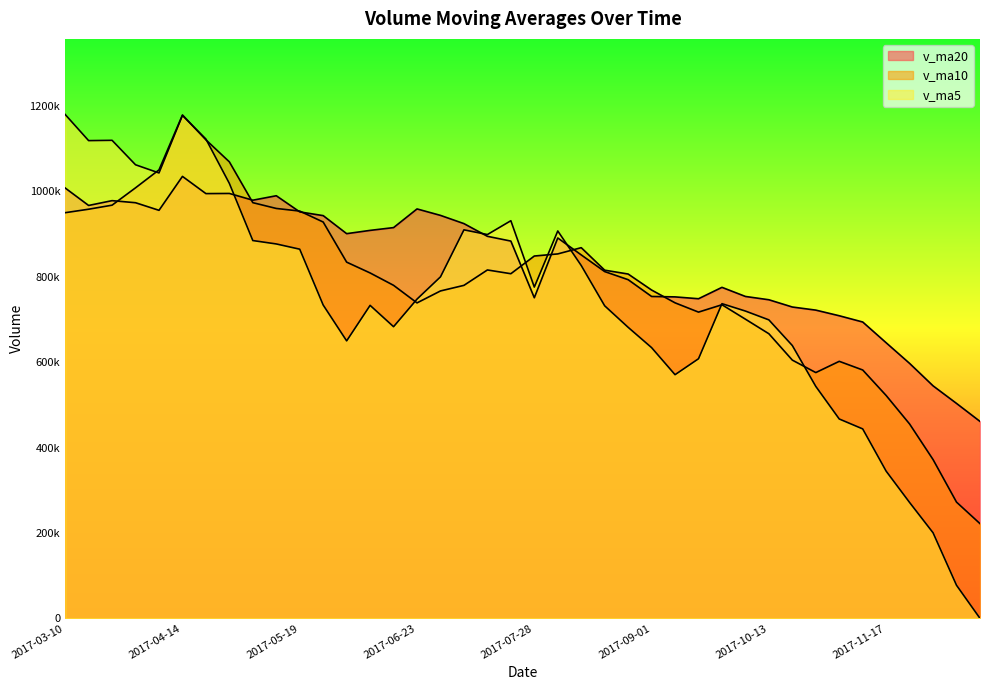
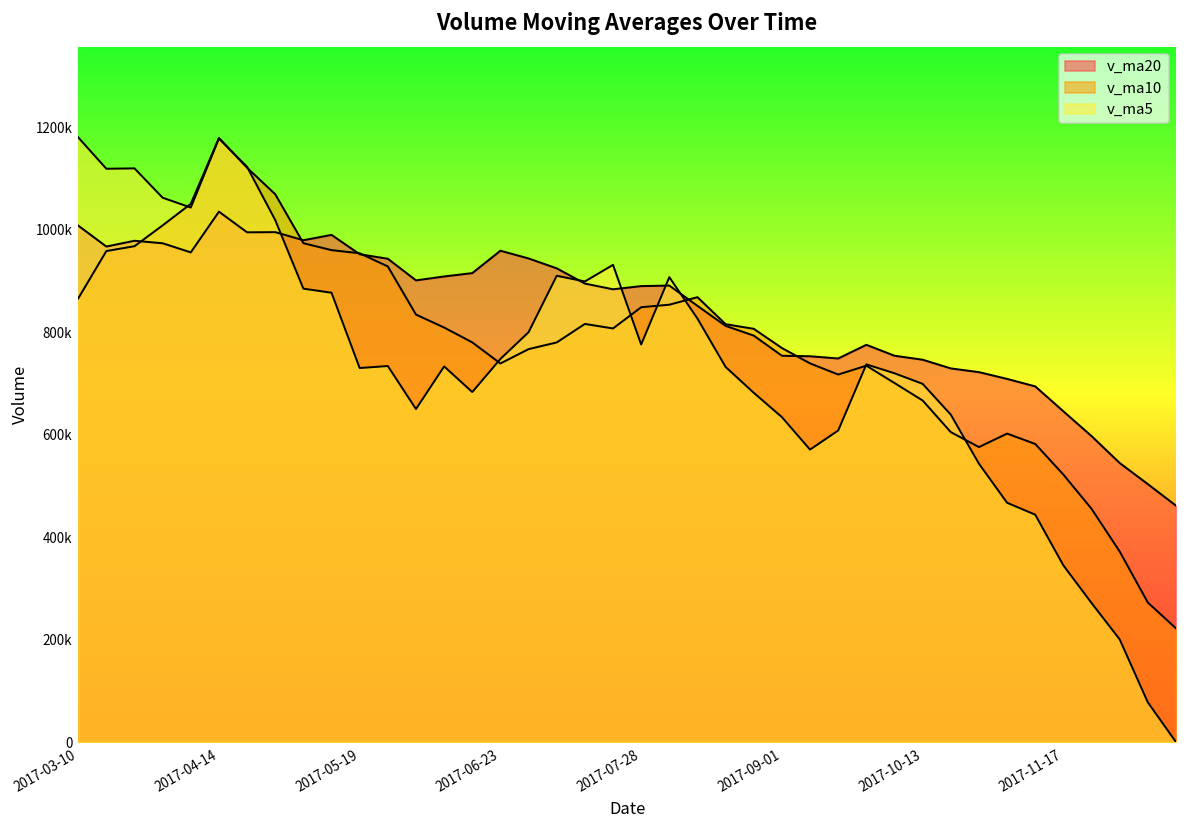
v_ma10, 2017-03-10: 950000 -> 870000
v_ma5, 2017-05-19: 860000 -> 730000
v_ma20, 2017-07-28: 750000 -> 890000
